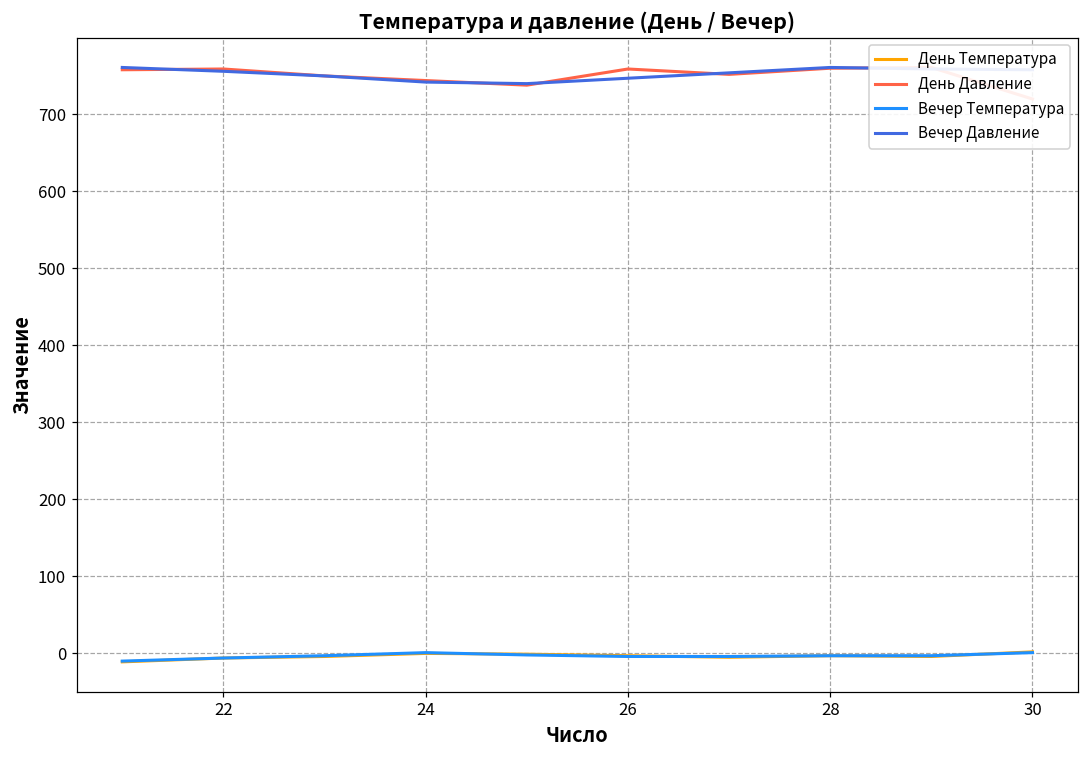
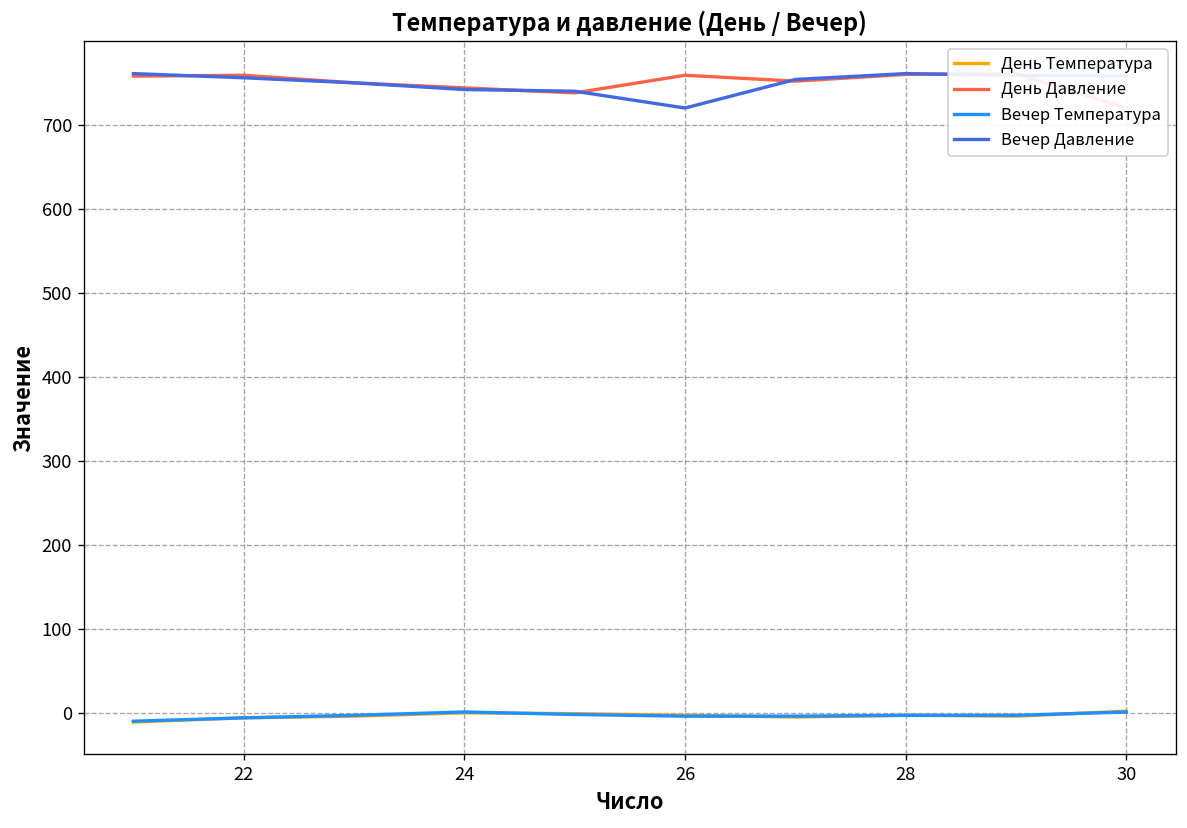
Вечер Давление, 26: 750 -> 720
